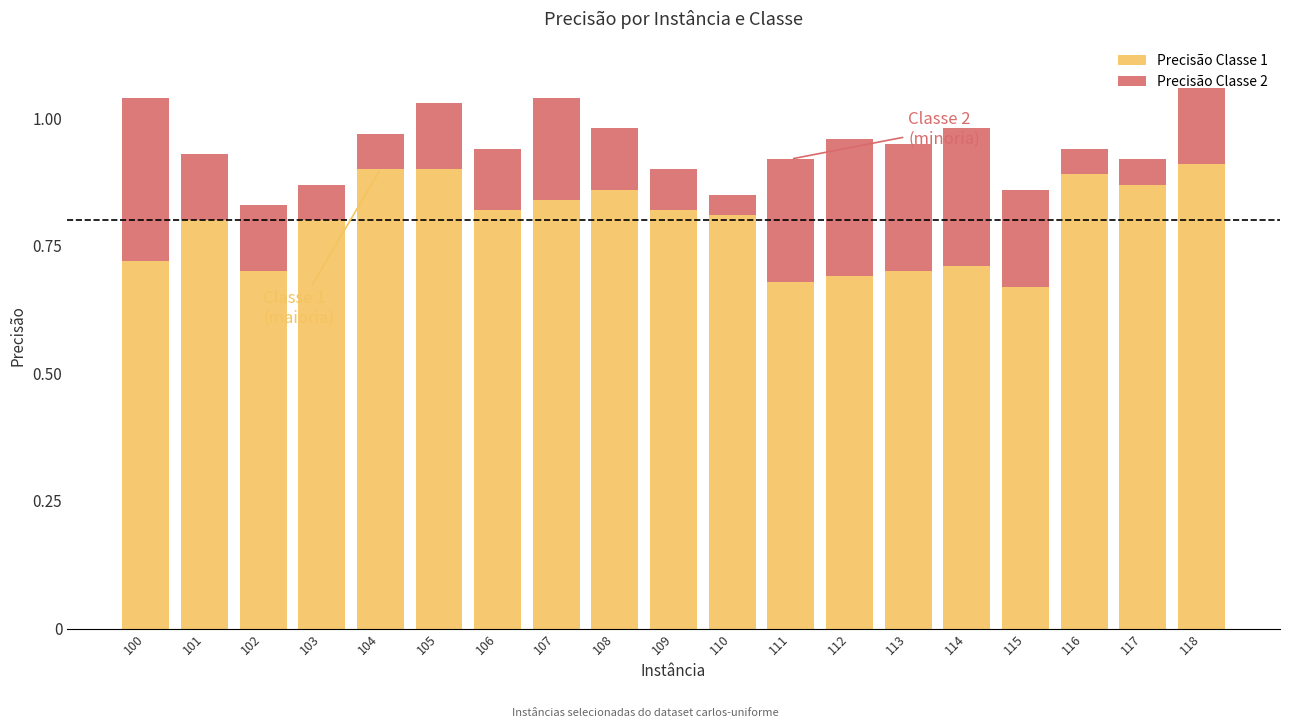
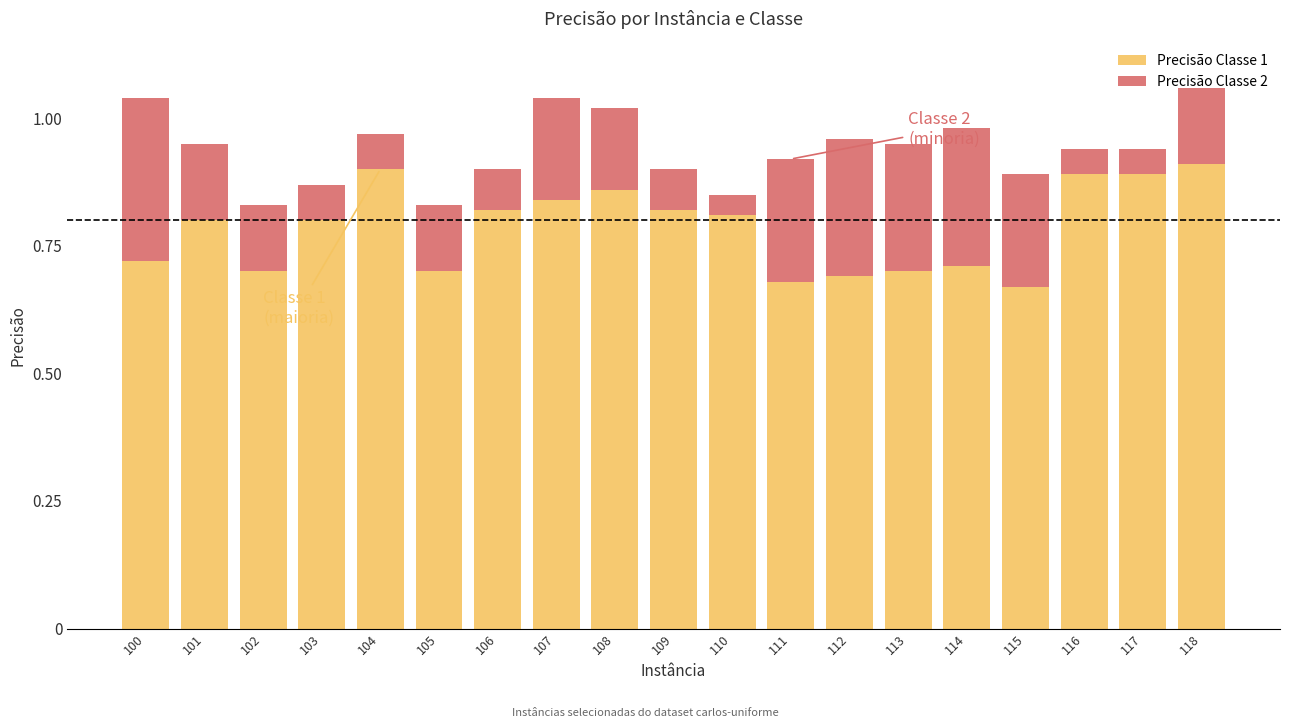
Precisão Classe 2, 101: 0.13 -> 0.15
Precisão Classe 1, 105: 0.9 -> 0.7
Precisão Classe 2, 106: 0.12 -> 0.08
Precisão Classe 2, 108: 0.12 -> 0.16
Precisão Classe 2, 115: 0.19 -> 0.22
Precisão Classe 1, 117: 0.87 -> 0.89
